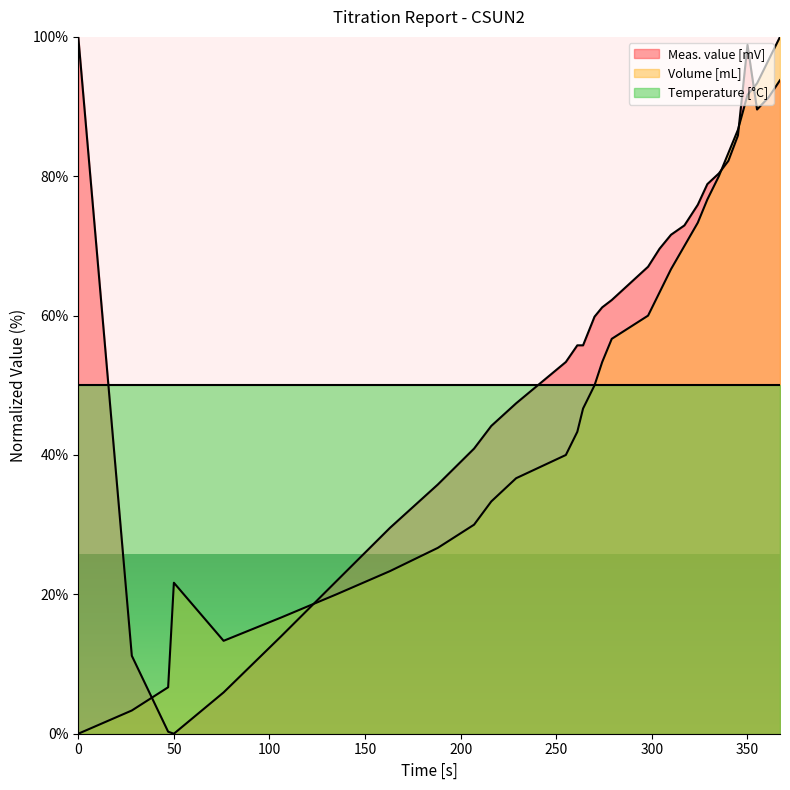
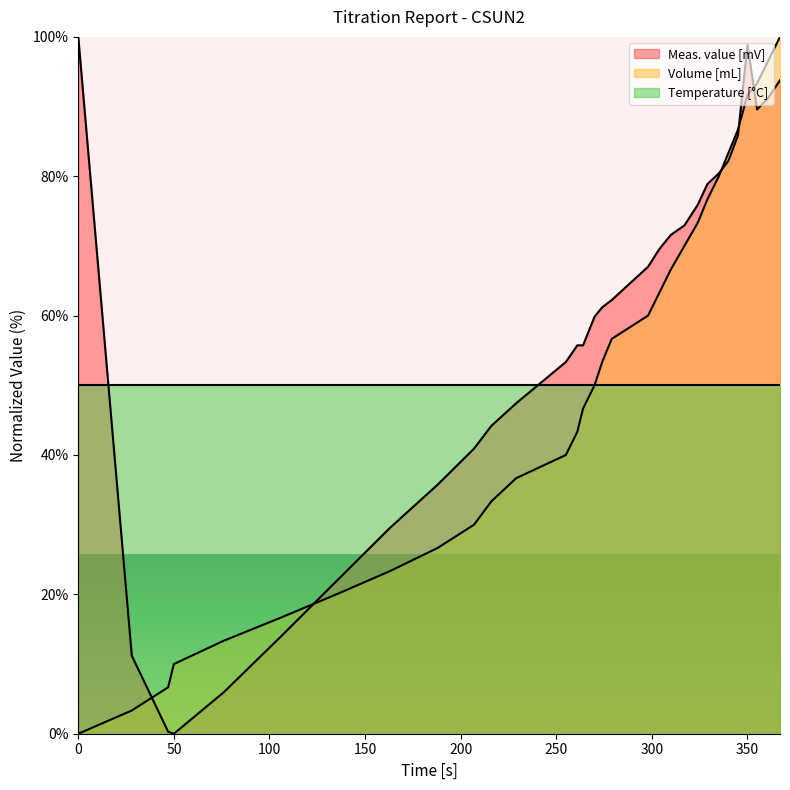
Volume [mL], 50: 22% -> 10%
